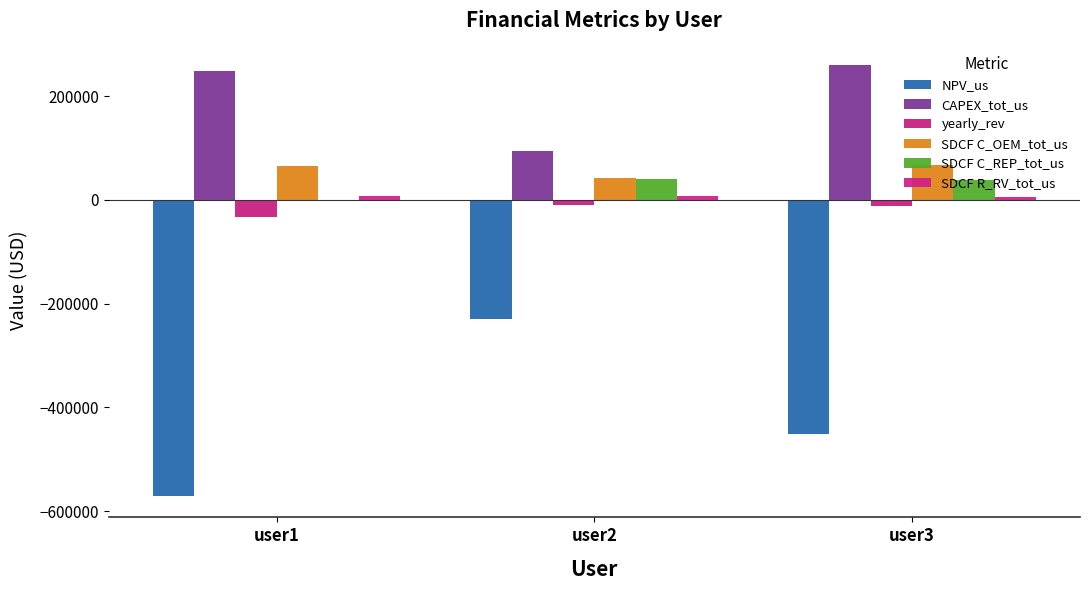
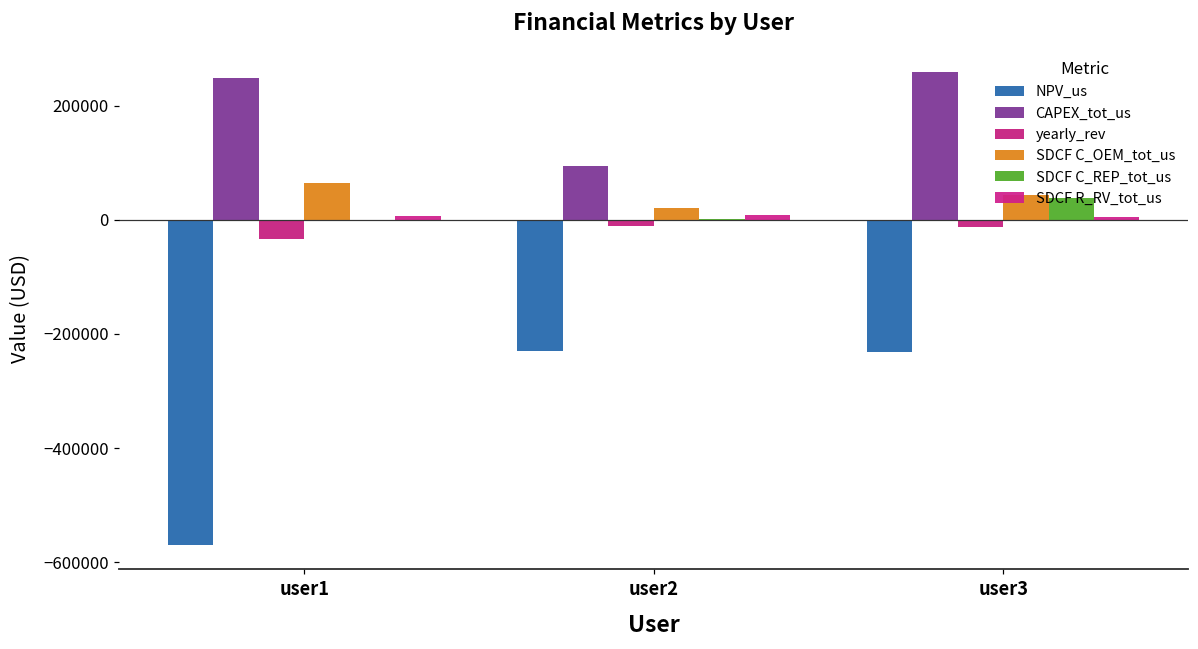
SDCF C_OEM_tot_us, user2: 40000 -> 20000
SDCF C_REP_tot_us, user2: 40000 -> 0
NPV_us, user3: -450000 -> -230000
SDCF C_OEM_tot_us, user3: 70000 -> 40000
